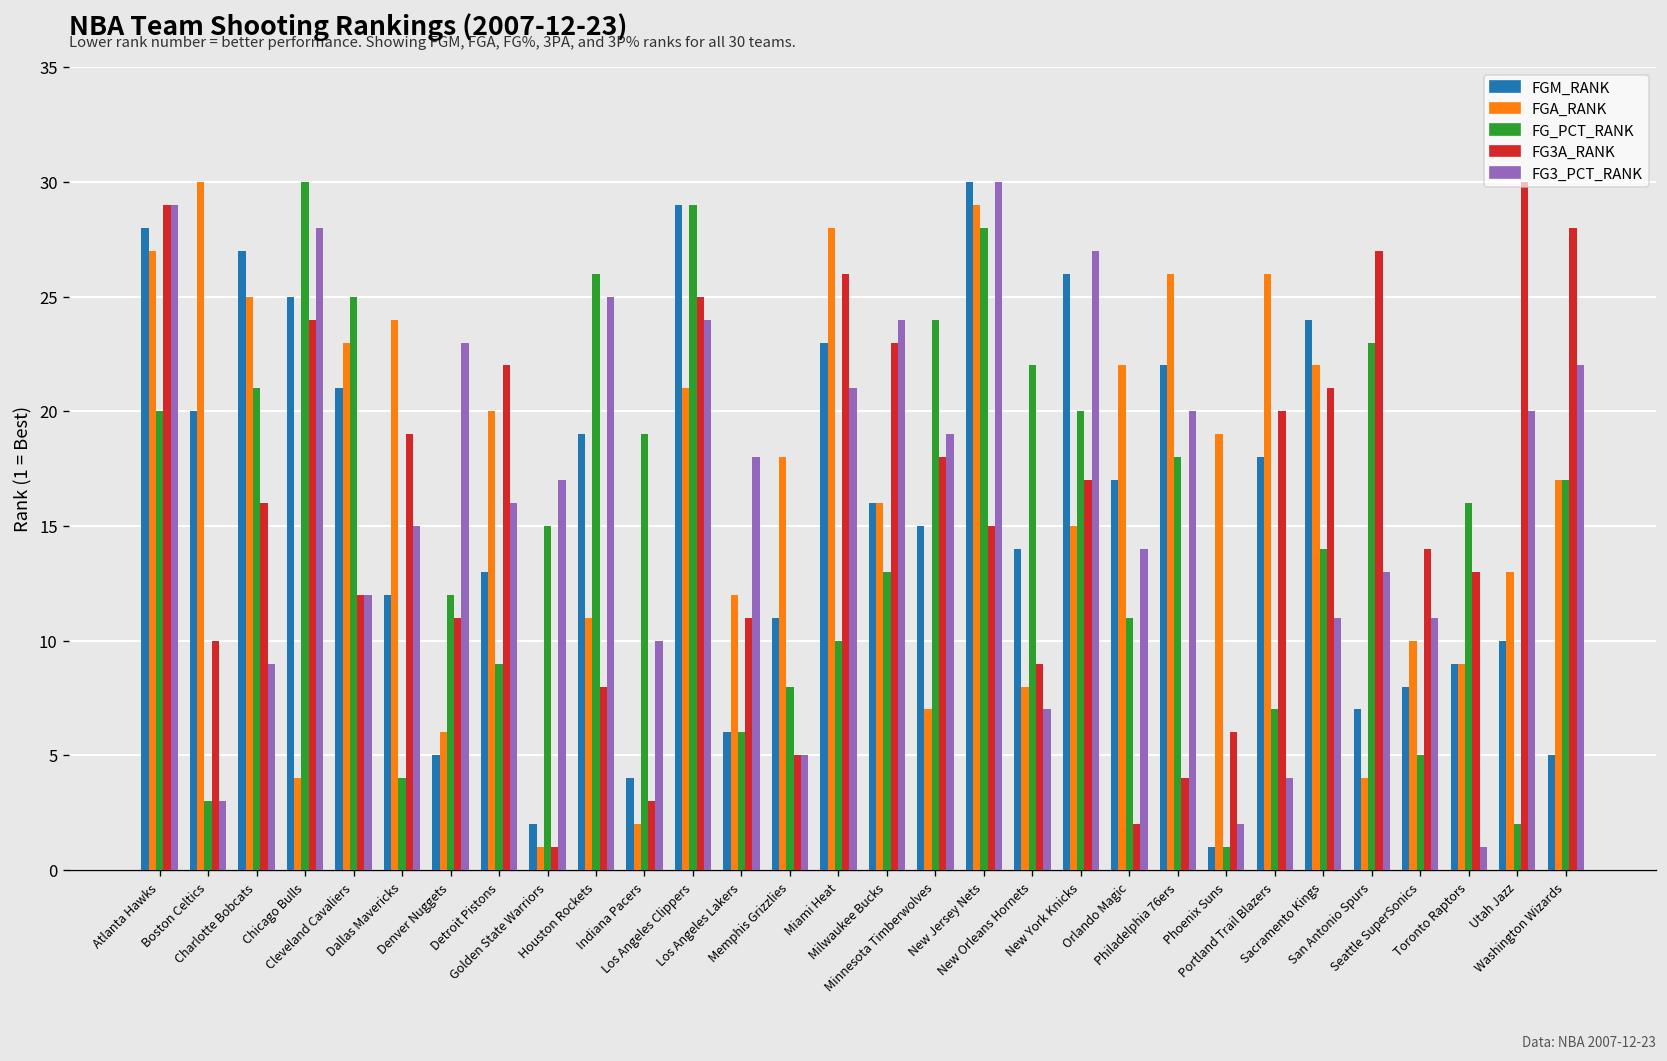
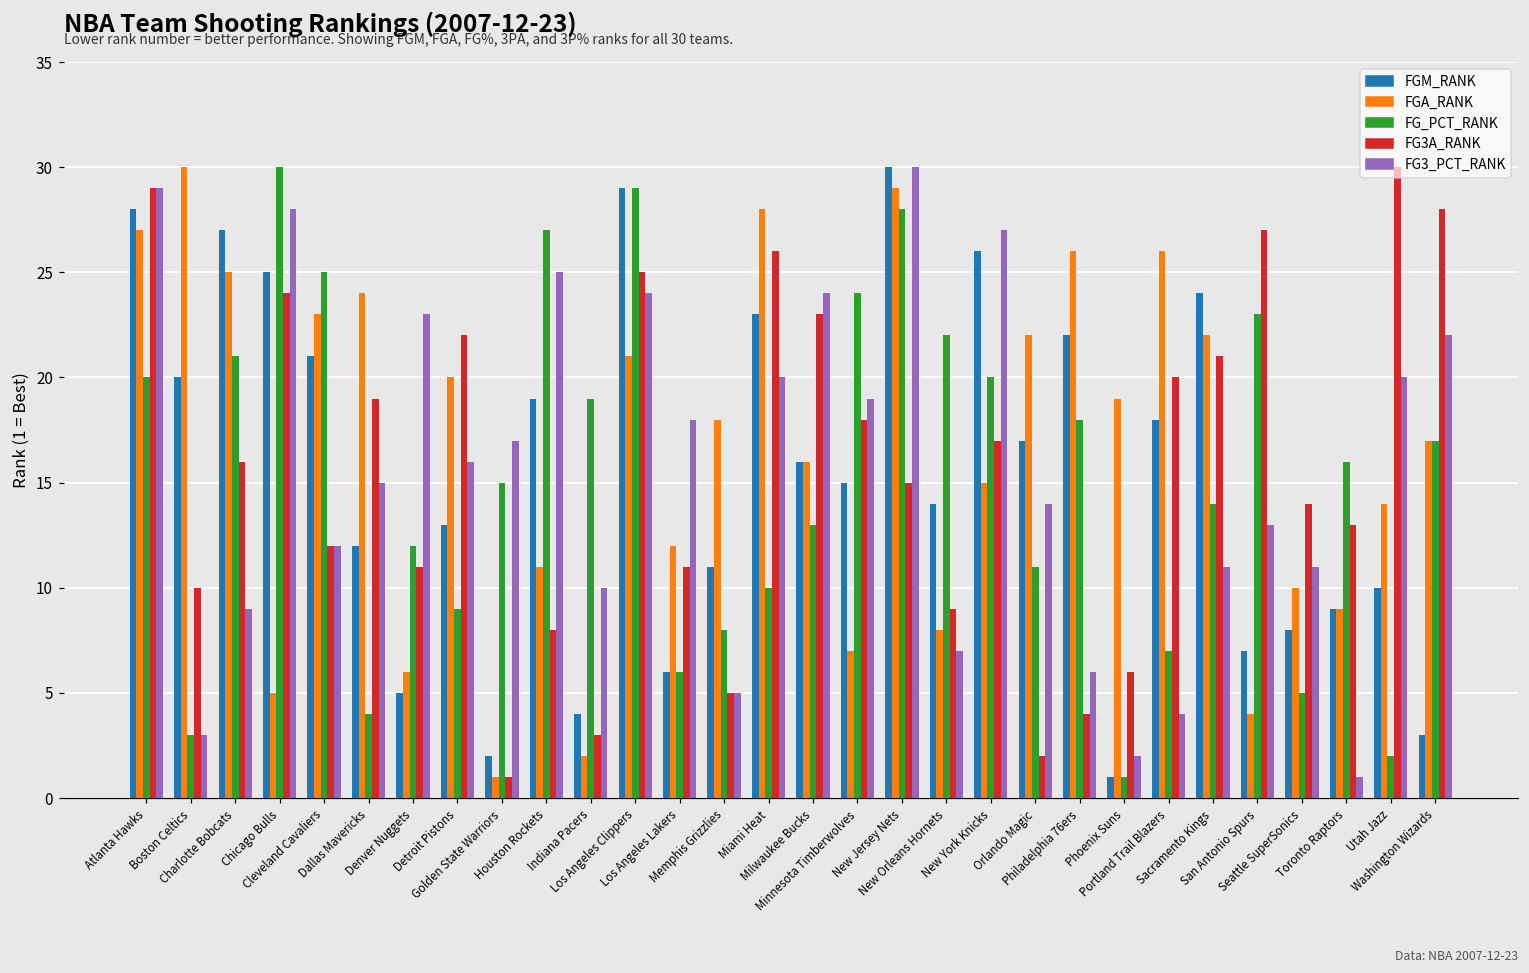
FGA_RANK, Chicago Bulls: 4 -> 5
FG_PCT_RANK, Houston Rockets: 26 -> 27
FG3_PCT_RANK, Miami Heat: 21 -> 20
FG3_PCT_RANK, Philadelphia 76ers: 20 -> 6
FGA_RANK, Utah Jazz: 13 -> 14
FGM_RANK, Washington Wizards: 5 -> 3
